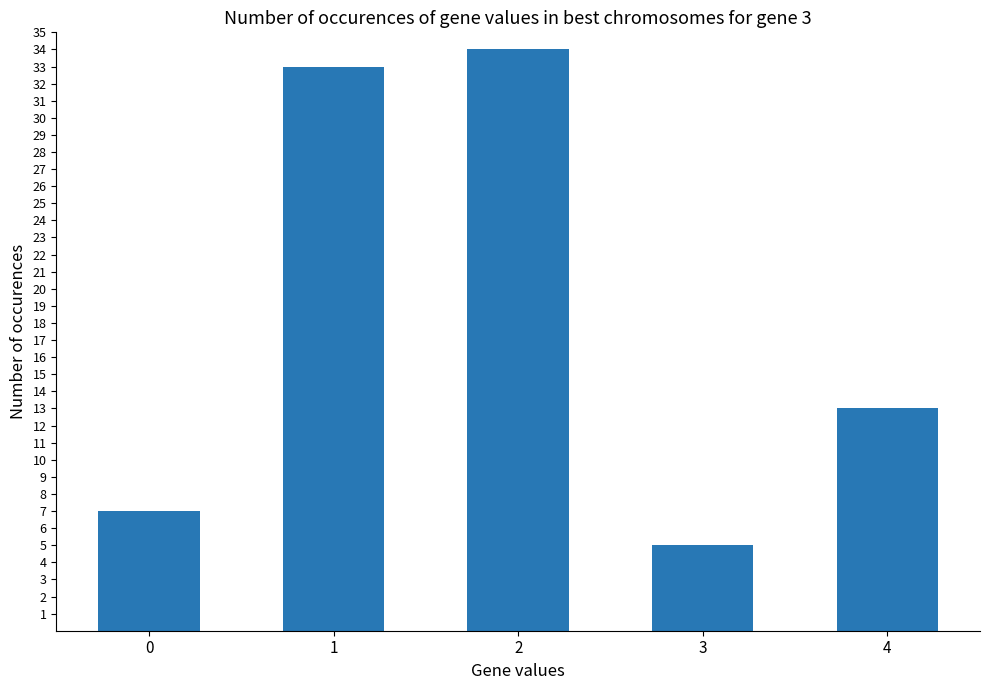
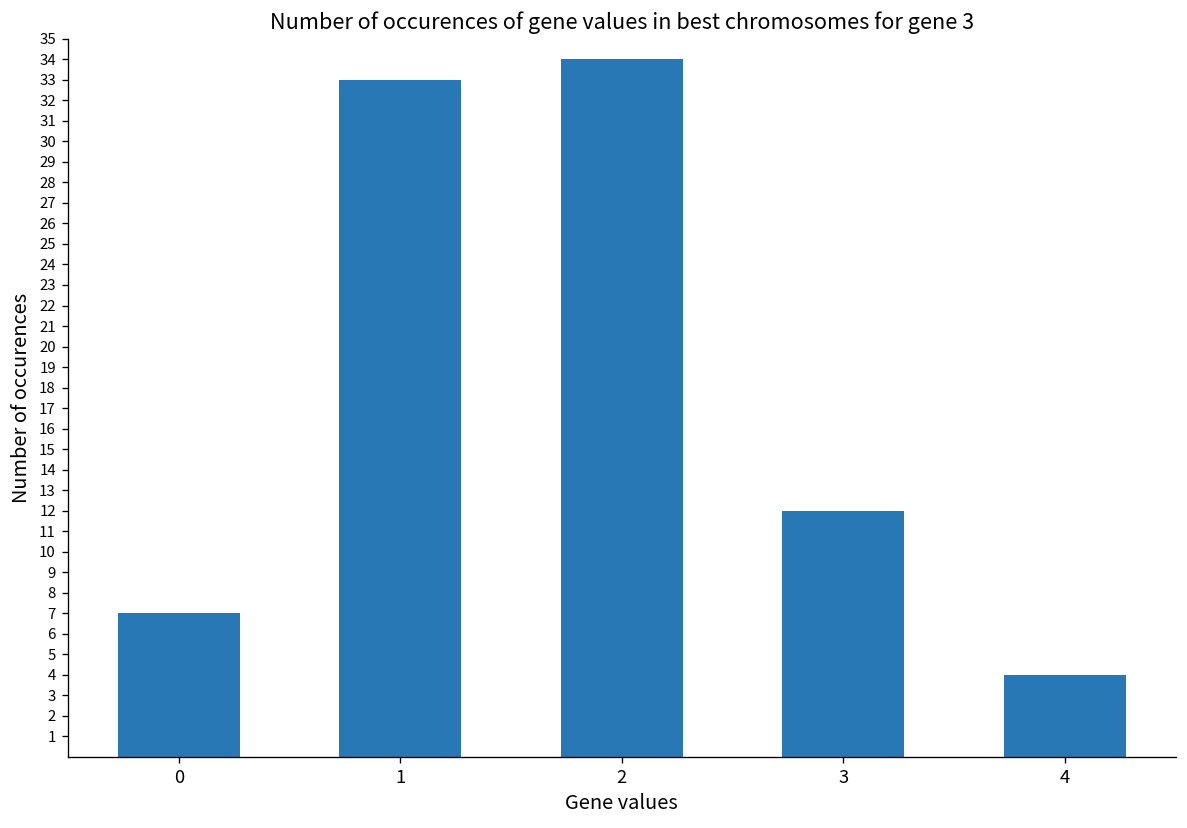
3: 5 -> 12
4: 13 -> 4
